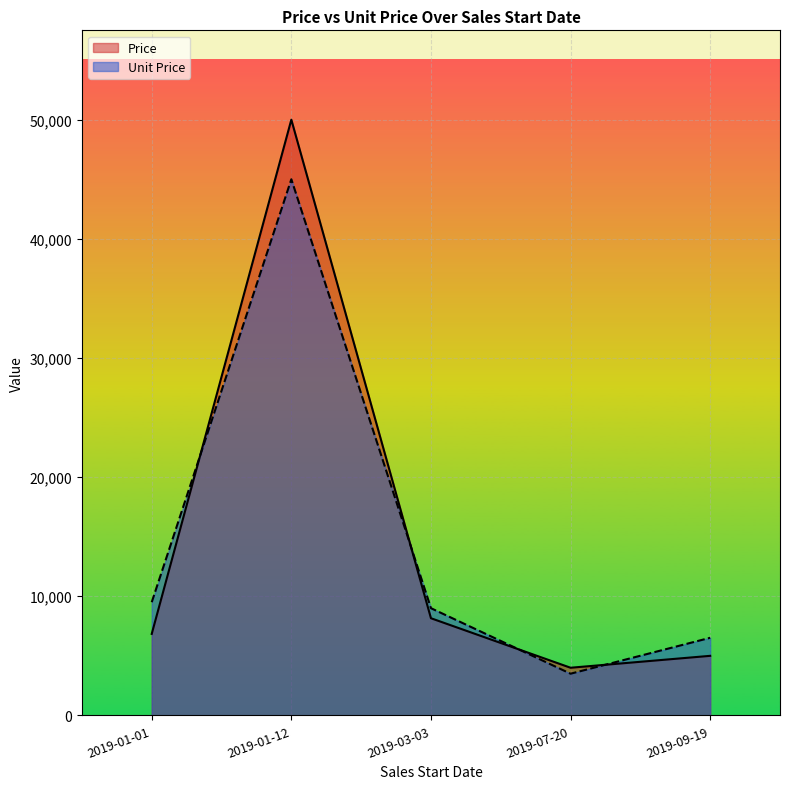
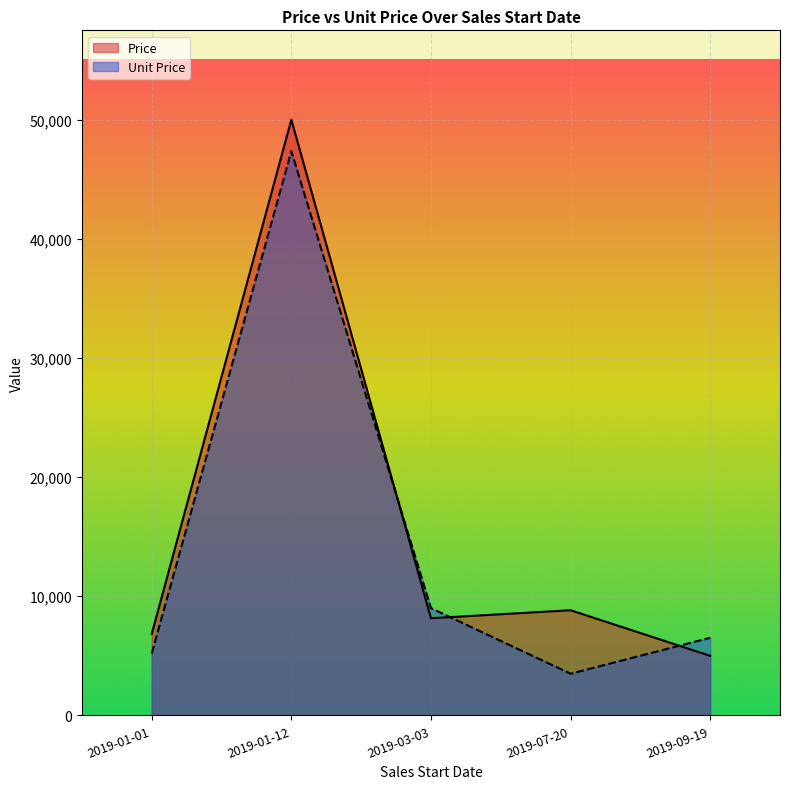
Unit Price, 2019-01-01: 9,500 -> 5,200
Unit Price, 2019-01-12: 45,000 -> 47,400
Price, 2019-07-20: 4,000 -> 8,800
